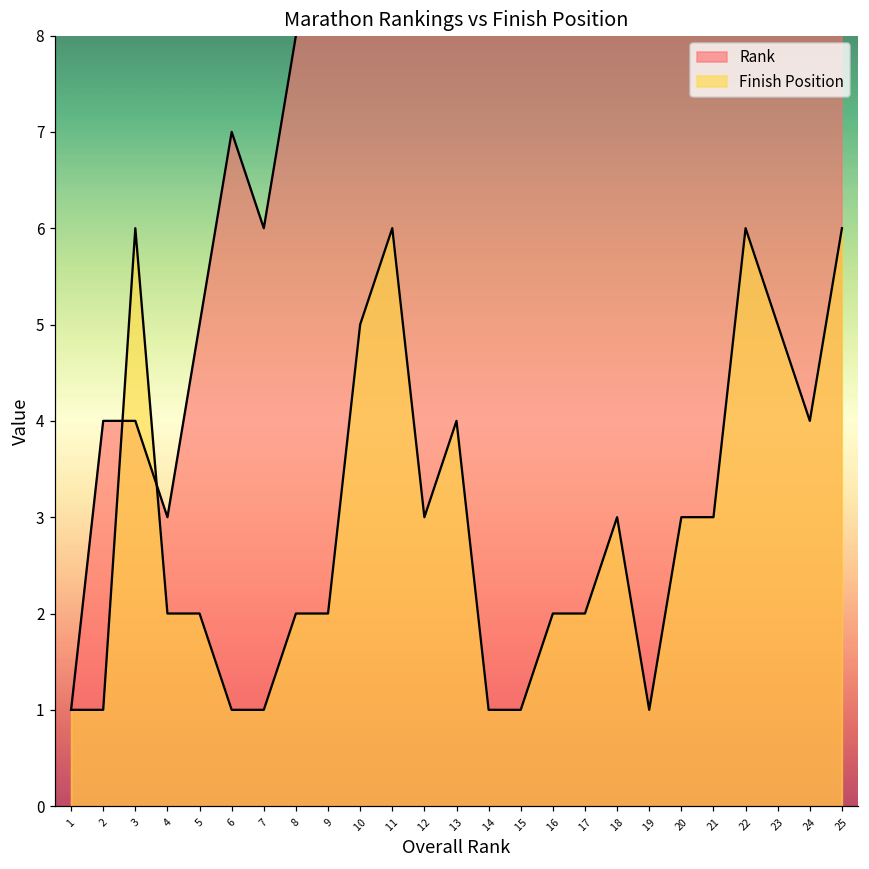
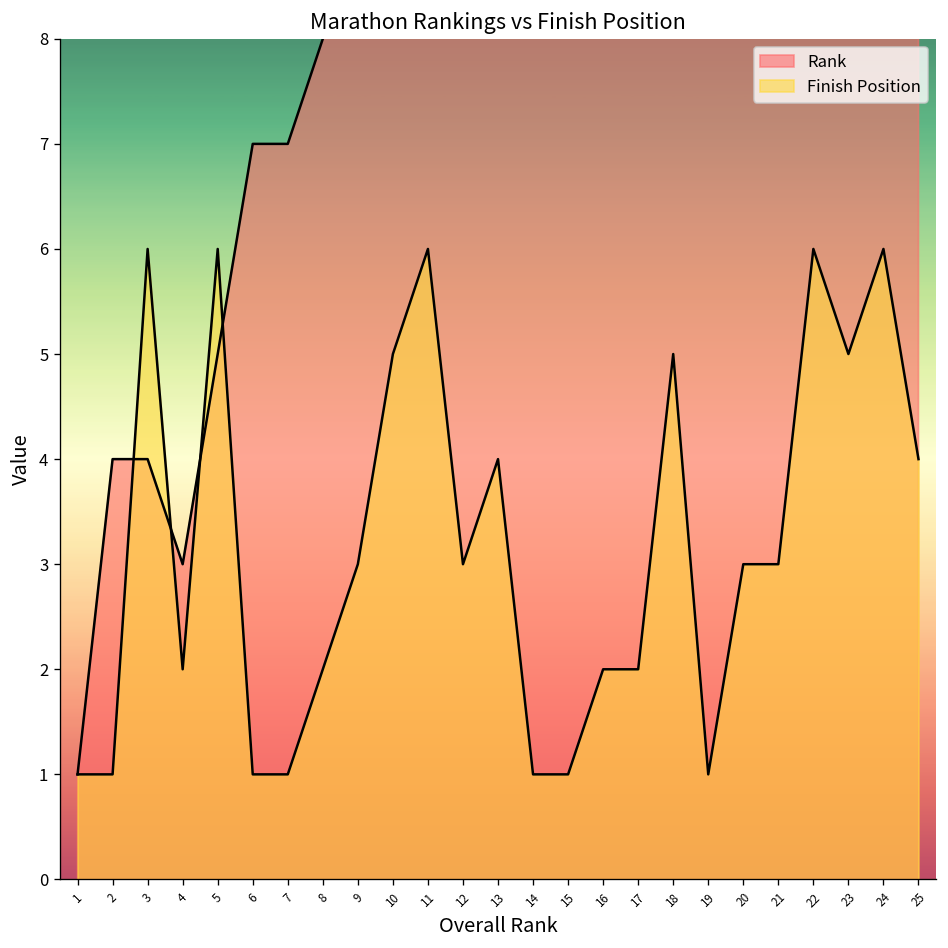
Finish Position, 5: 2 -> 6
Rank, 7: 6 -> 7
Finish Position, 9: 2 -> 3
Finish Position, 18: 3 -> 5
Finish Position, 24: 4 -> 6
Finish Position, 25: 6 -> 4
